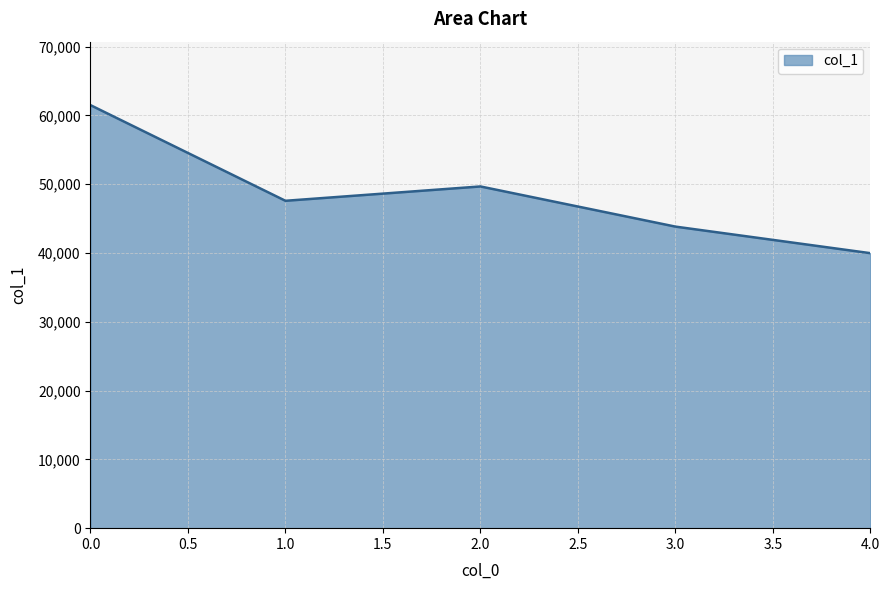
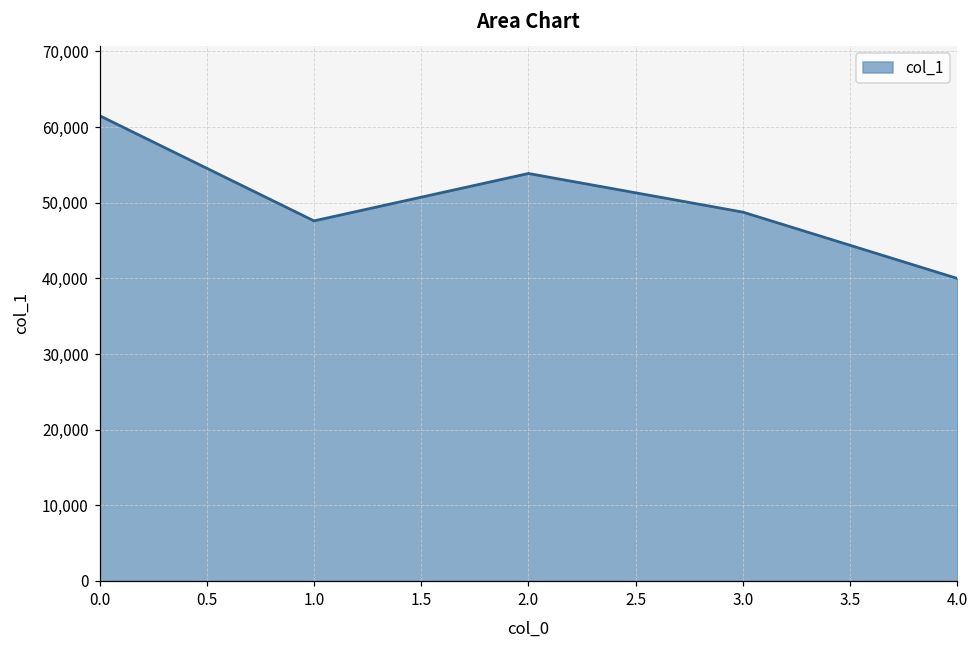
2.0: 50,000 -> 54,000
3.0: 44,000 -> 49,000
